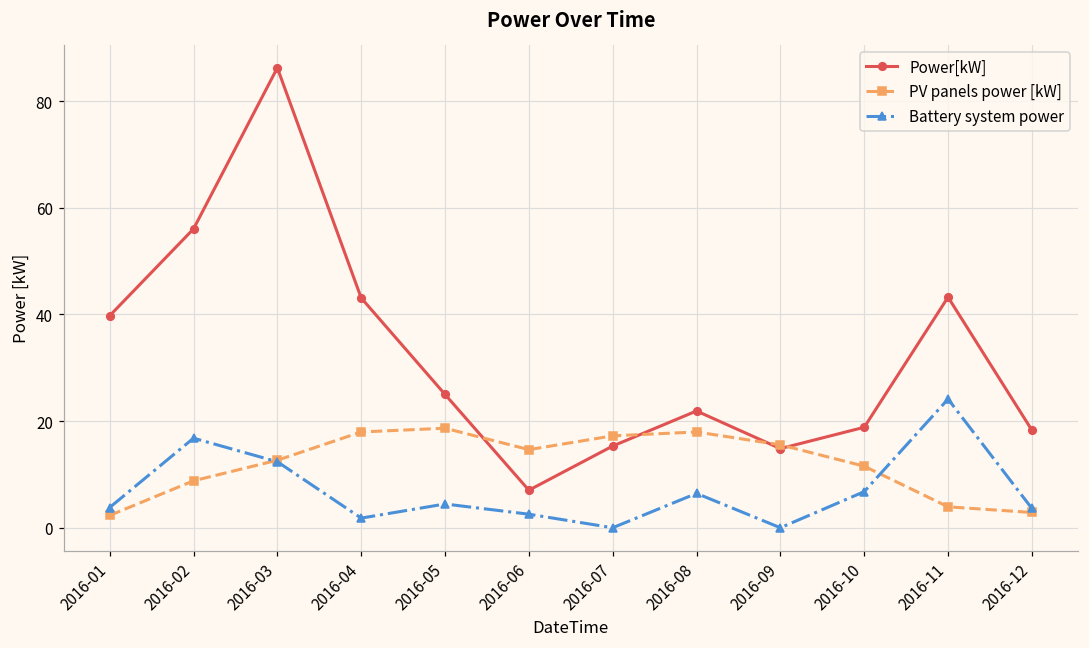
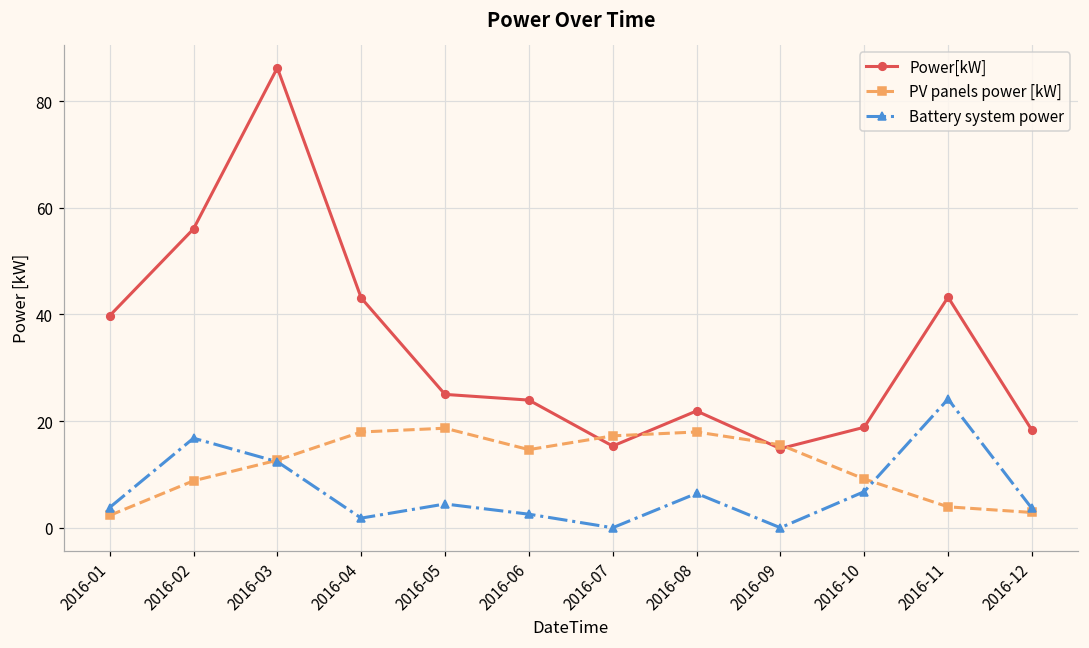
Power[kW], 2016-06: 7 -> 24
PV panels power [kW], 2016-10: 12 -> 9
